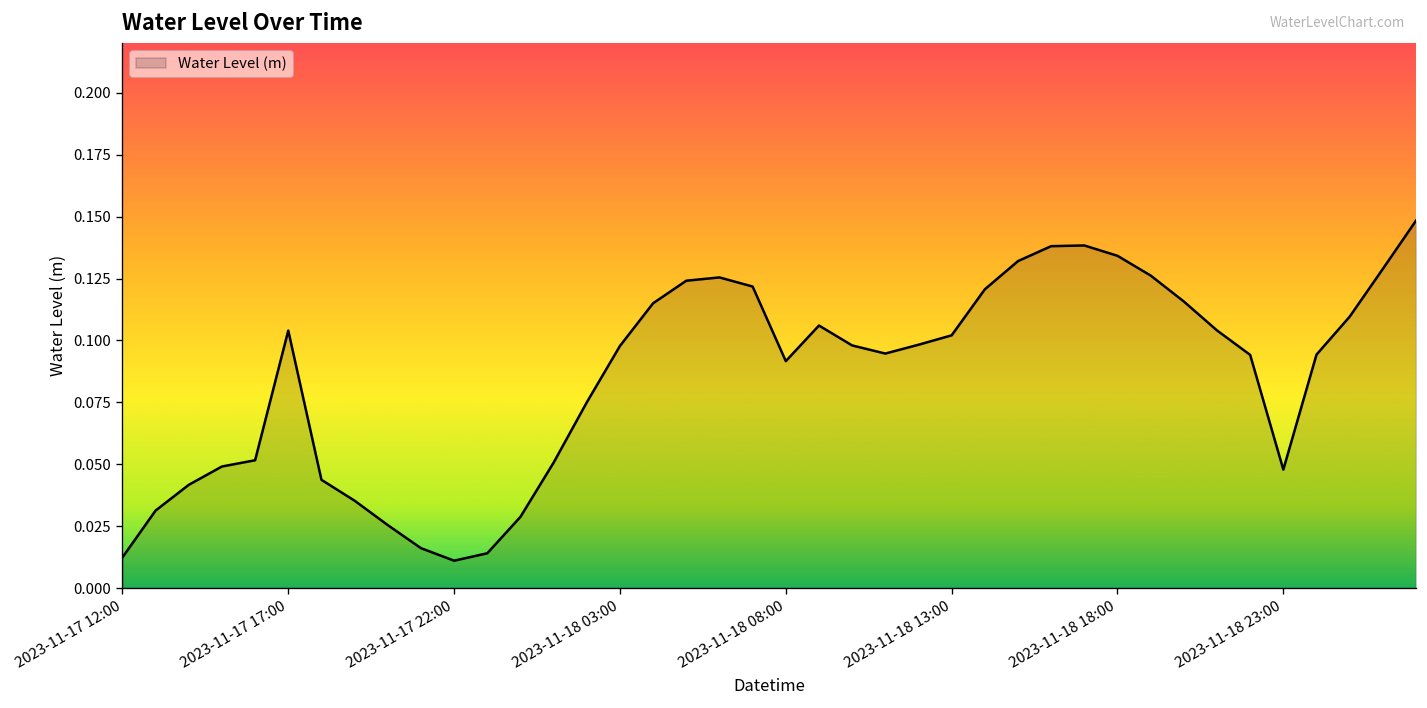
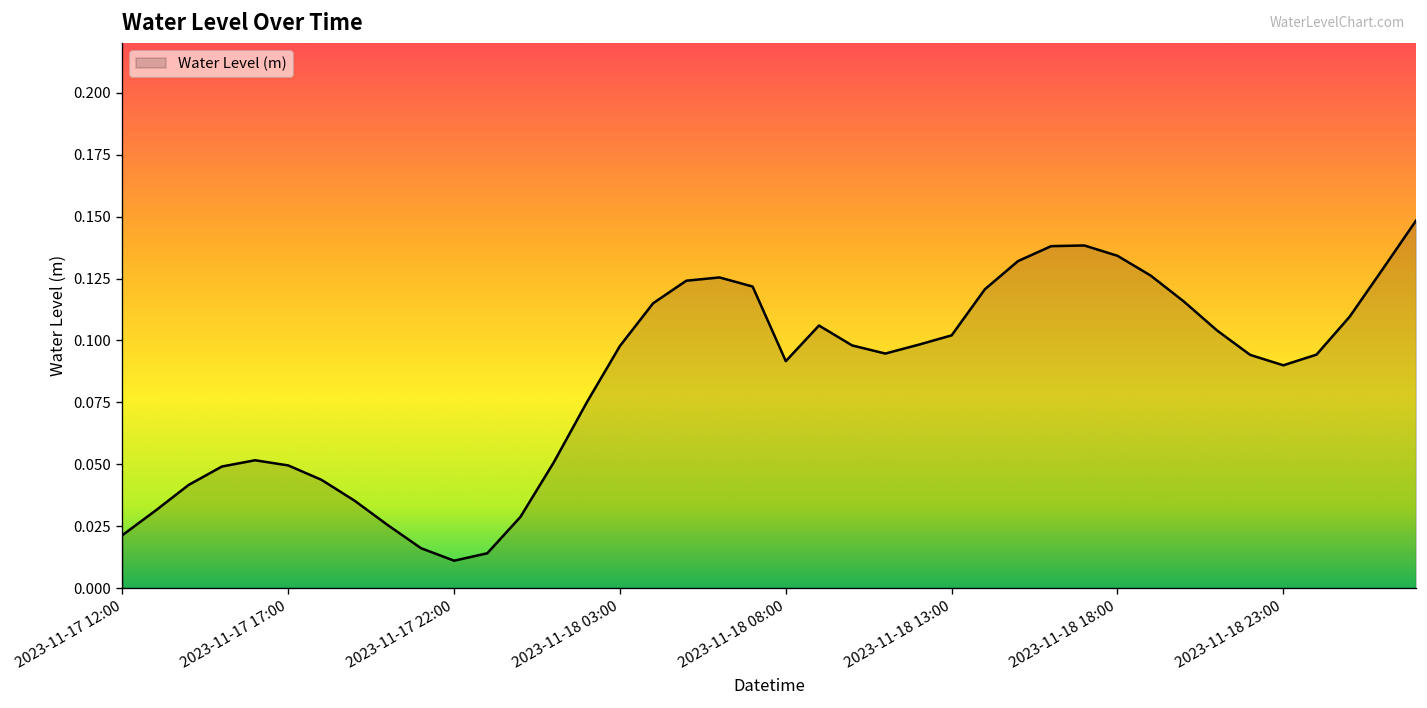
2023-11-17 12:00: 0.012 -> 0.021
2023-11-17 17:00: 0.104 -> 0.050
2023-11-18 23:00: 0.048 -> 0.090
